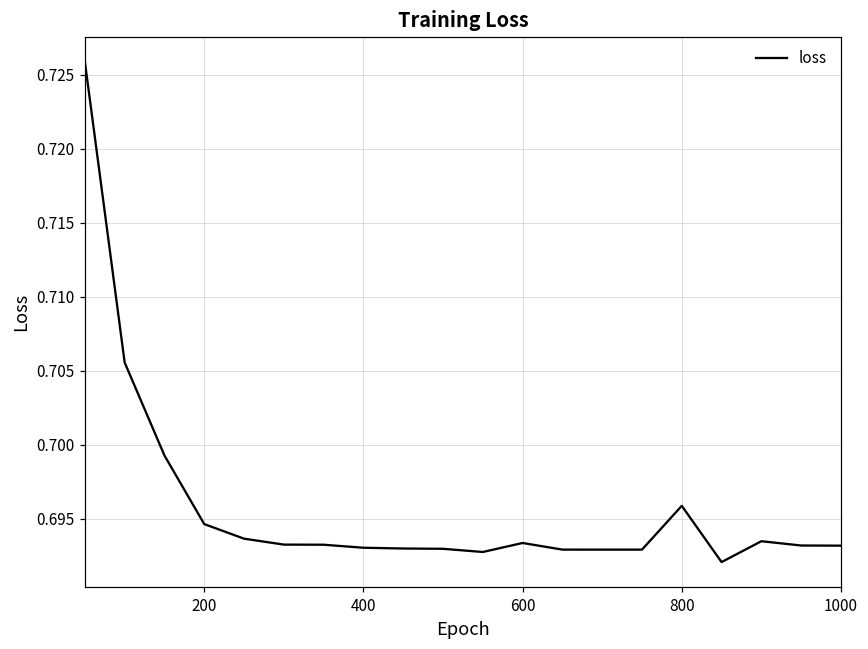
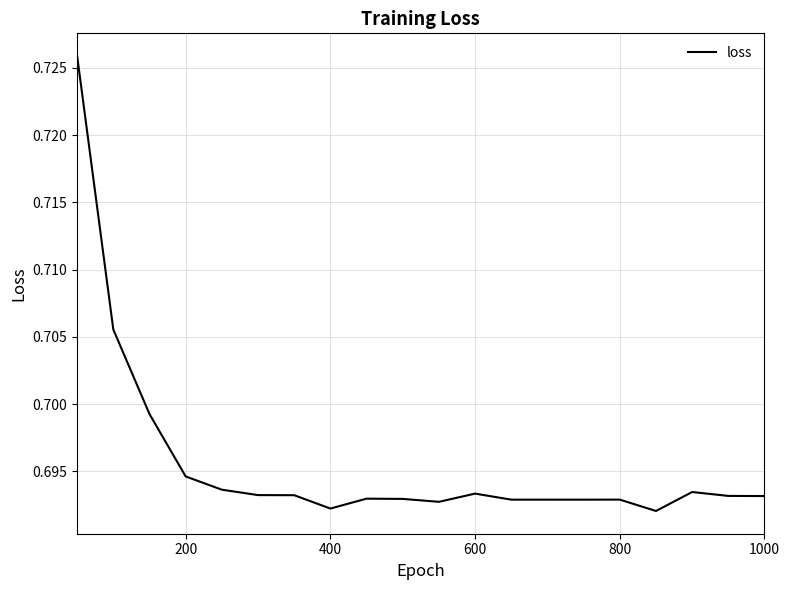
400: 0.6930 -> 0.6922
800: 0.6959 -> 0.6929
